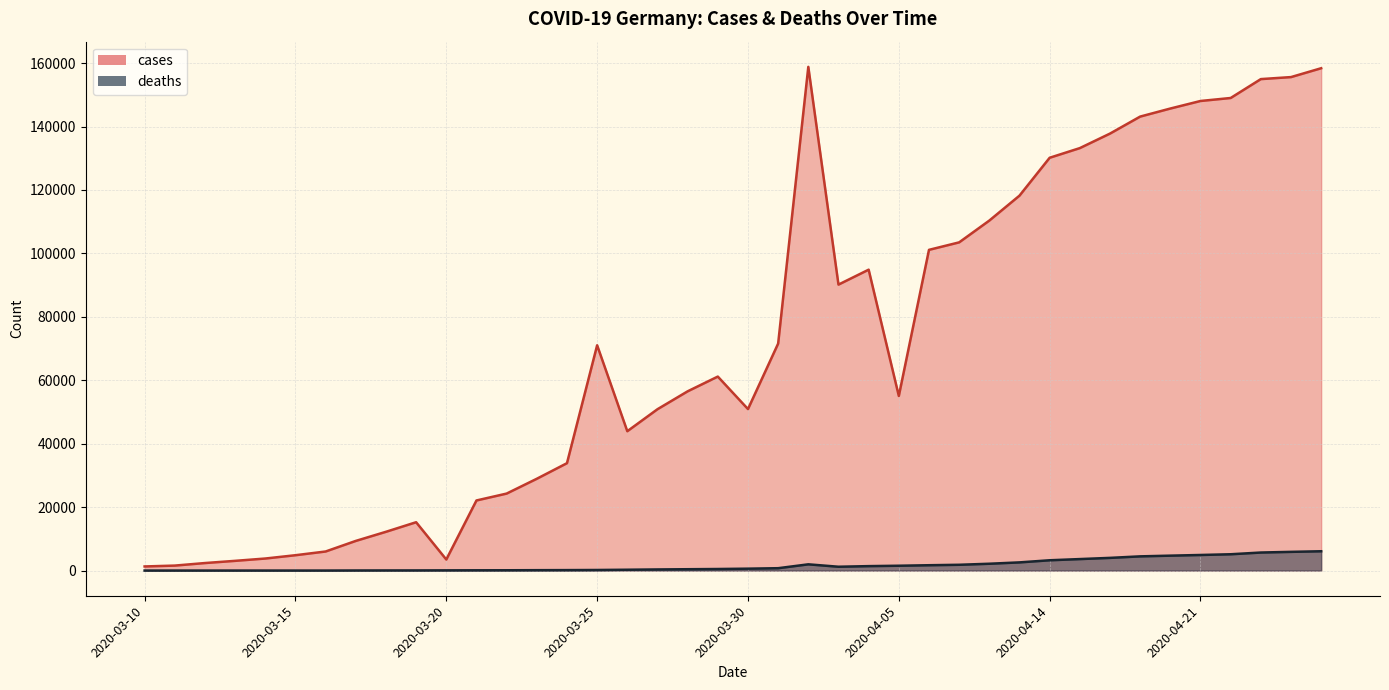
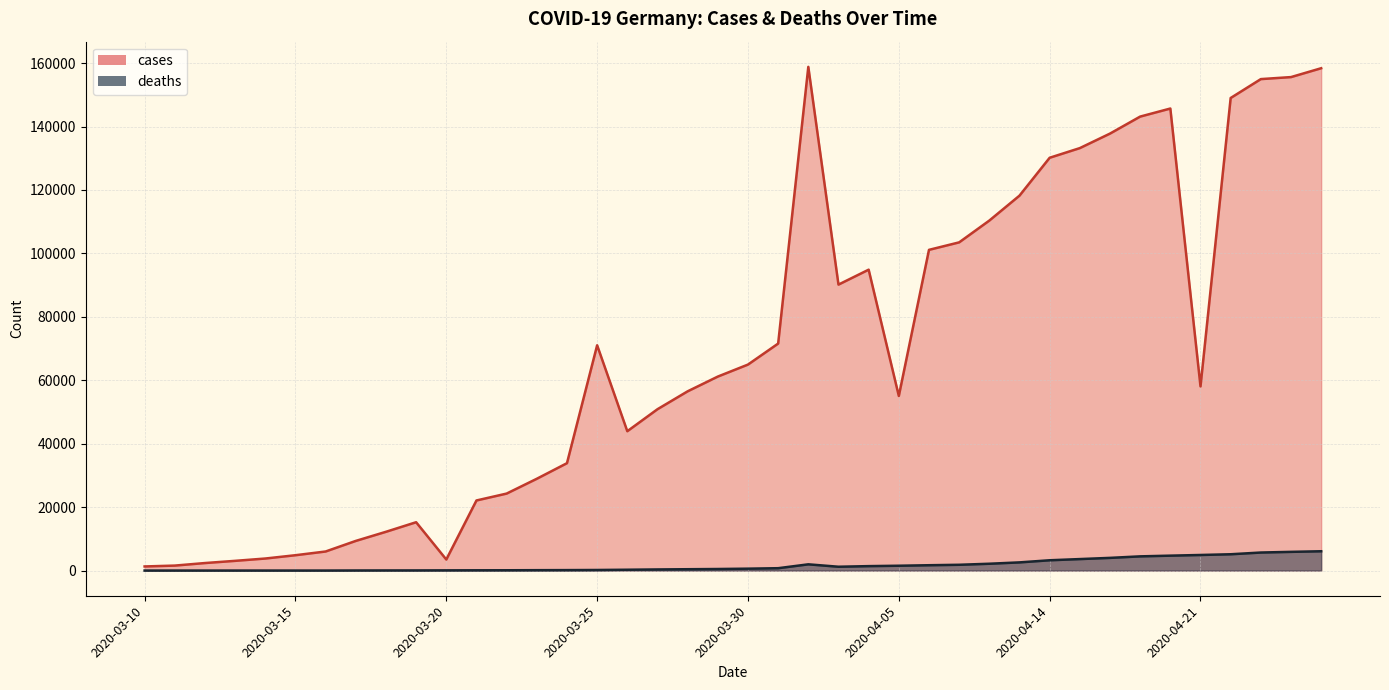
cases, 2020-03-30: 51000 -> 65000
cases, 2020-04-21: 148000 -> 58000
